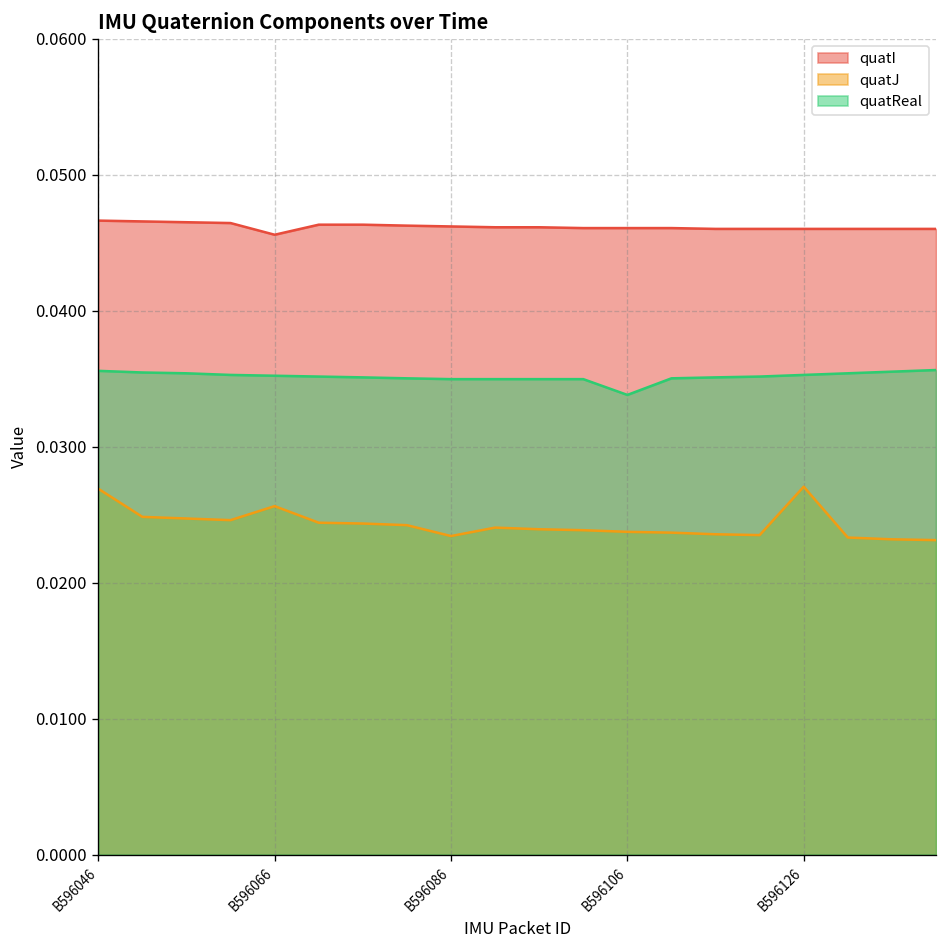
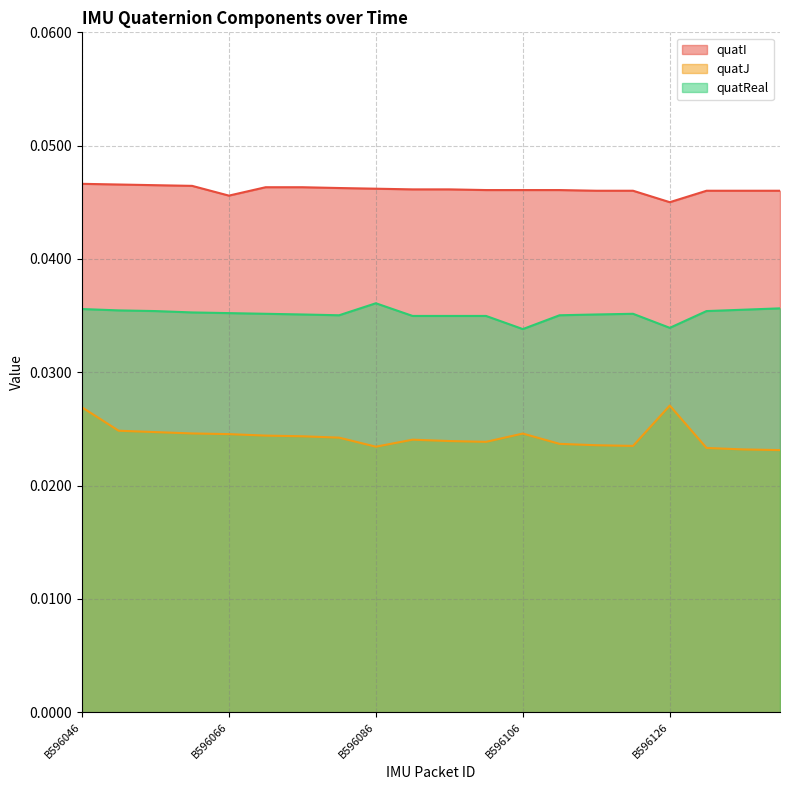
quatJ, B596066: 0.0256 -> 0.0245
quatReal, B596086: 0.0350 -> 0.0361
quatJ, B596106: 0.0237 -> 0.0246
quatI, B596126: 0.0460 -> 0.0450
quatReal, B596126: 0.0353 -> 0.0339
